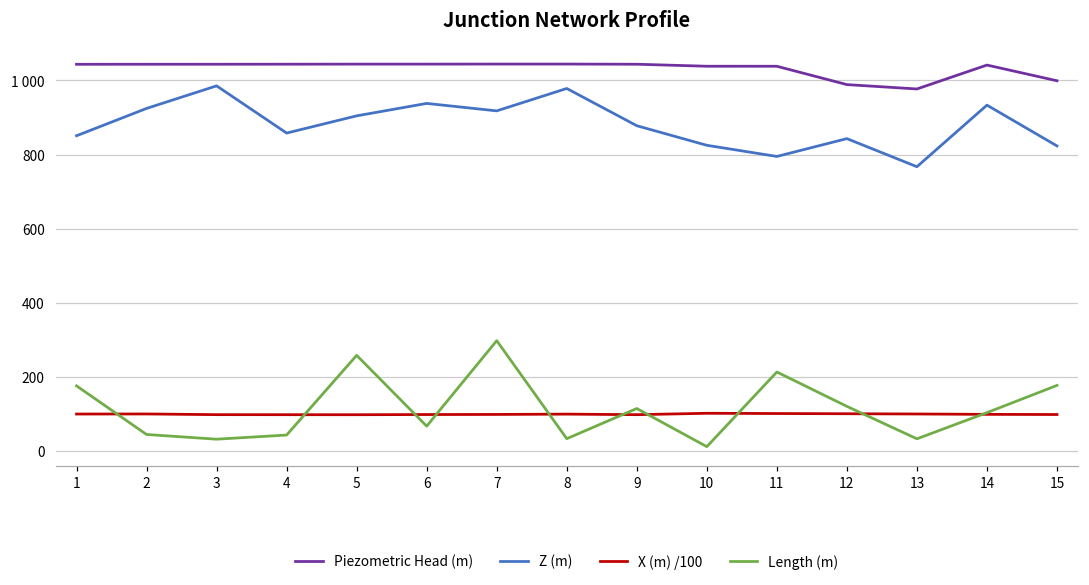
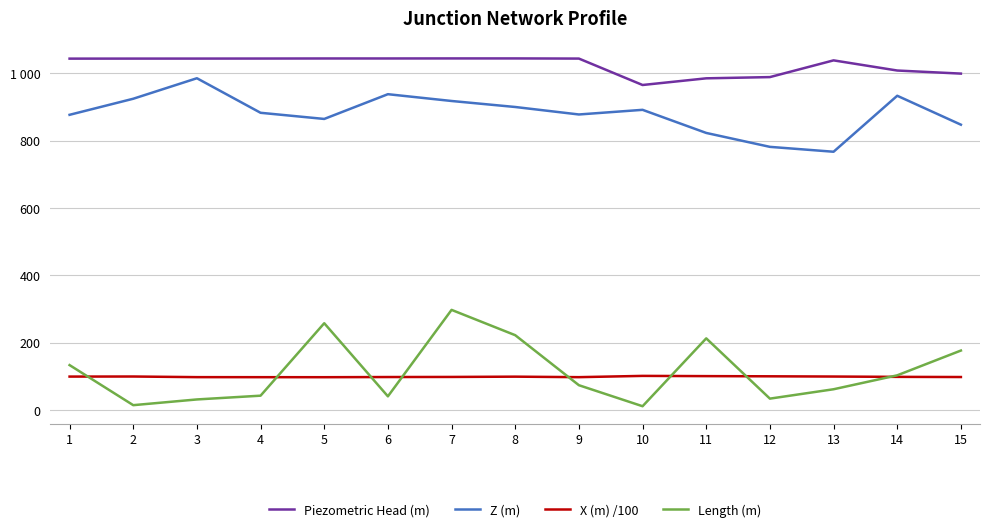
Z (m), 1: 850 -> 880
Length (m), 1: 180 -> 130
Length (m), 2: 40 -> 20
Z (m), 4: 860 -> 880
Z (m), 5: 900 -> 860
Length (m), 6: 70 -> 40
Z (m), 8: 980 -> 900
Length (m), 8: 30 -> 220
Length (m), 9: 110 -> 70
Piezometric Head (m), 10: 1040 -> 970
Z (m), 10: 830 -> 890
Piezometric Head (m), 11: 1040 -> 990
Z (m), 11: 790 -> 820
Z (m), 12: 840 -> 780
Length (m), 12: 120 -> 30
Piezometric Head (m), 13: 980 -> 1040
Length (m), 13: 30 -> 60
Piezometric Head (m), 14: 1040 -> 1010
Z (m), 15: 820 -> 850
